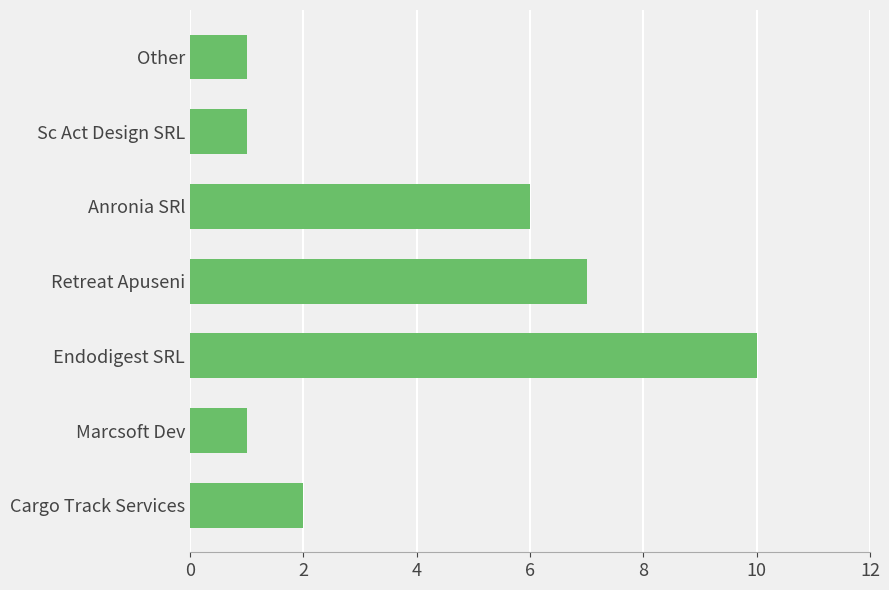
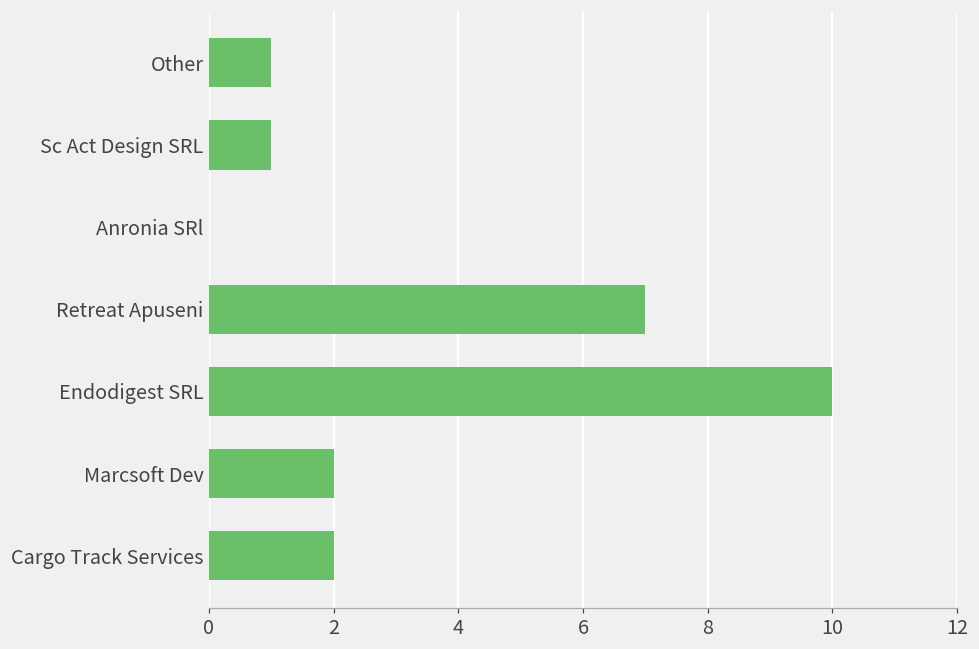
Anronia SRl: 6 -> 0
Marcsoft Dev: 1 -> 2
